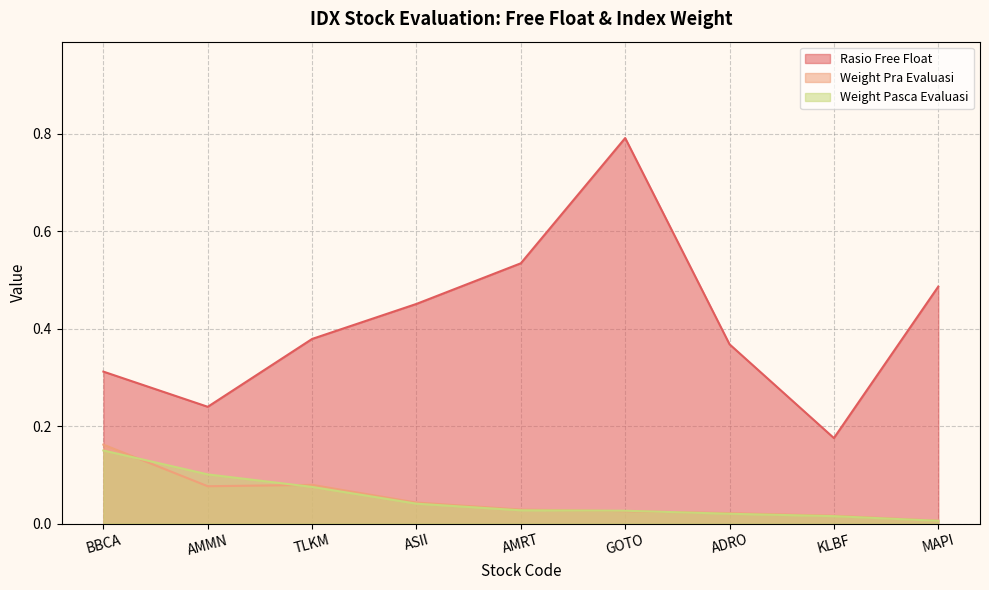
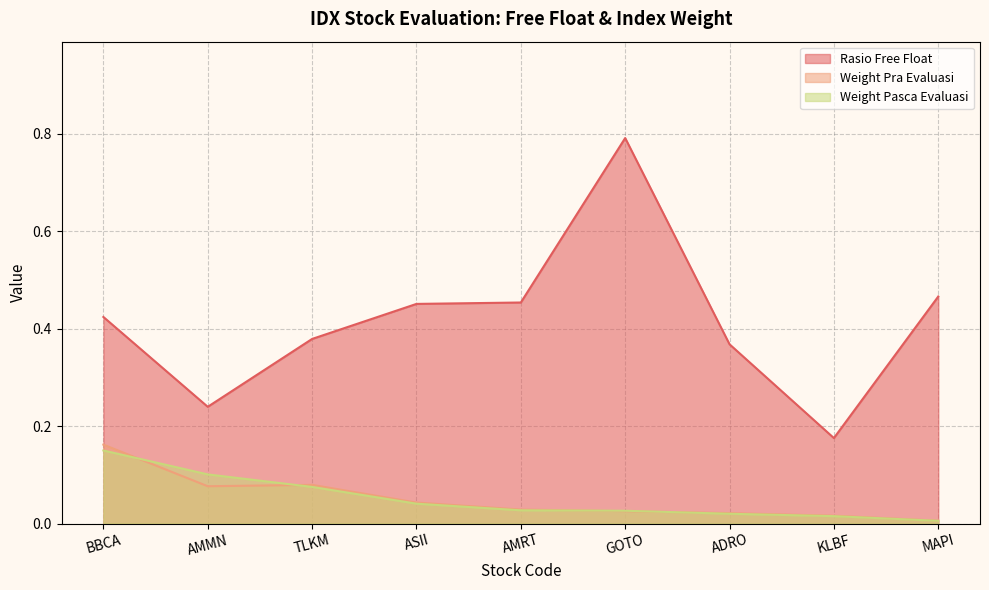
Rasio Free Float, BBCA: 0.31 -> 0.42
Rasio Free Float, AMRT: 0.53 -> 0.45
Rasio Free Float, MAPI: 0.49 -> 0.47
